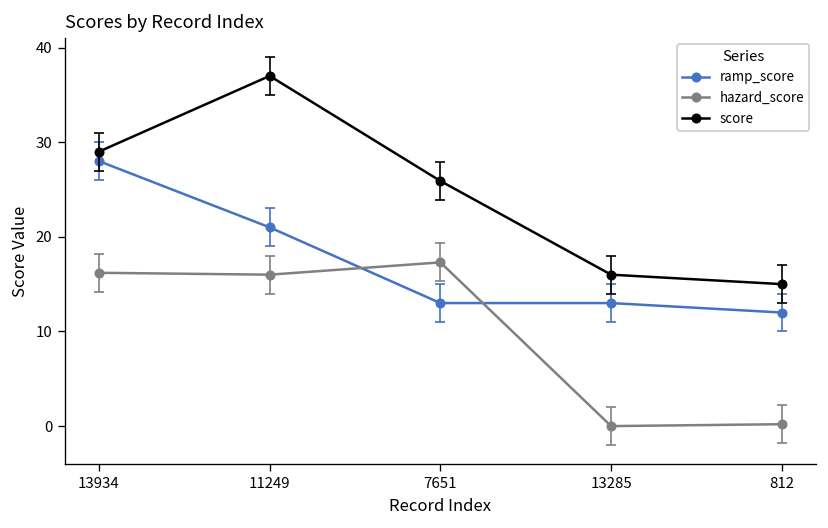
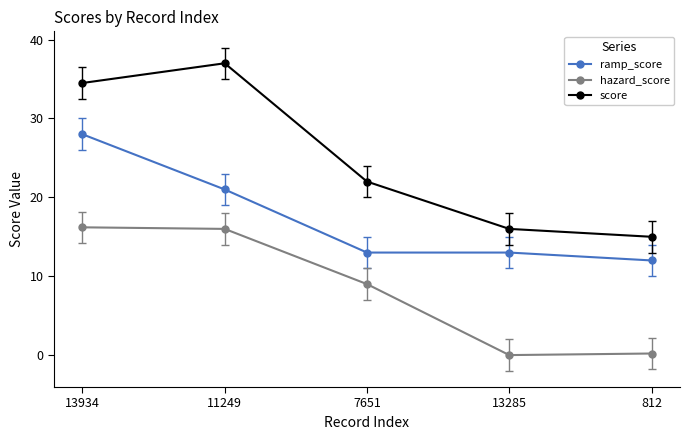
score, 13934: 29 -> 35
hazard_score, 7651: 17 -> 9
score, 7651: 26 -> 22
